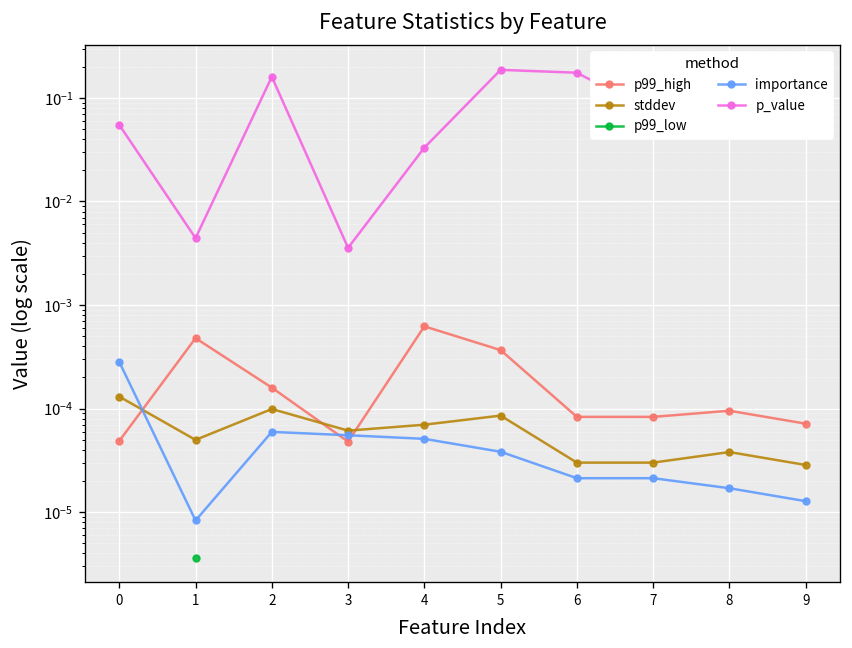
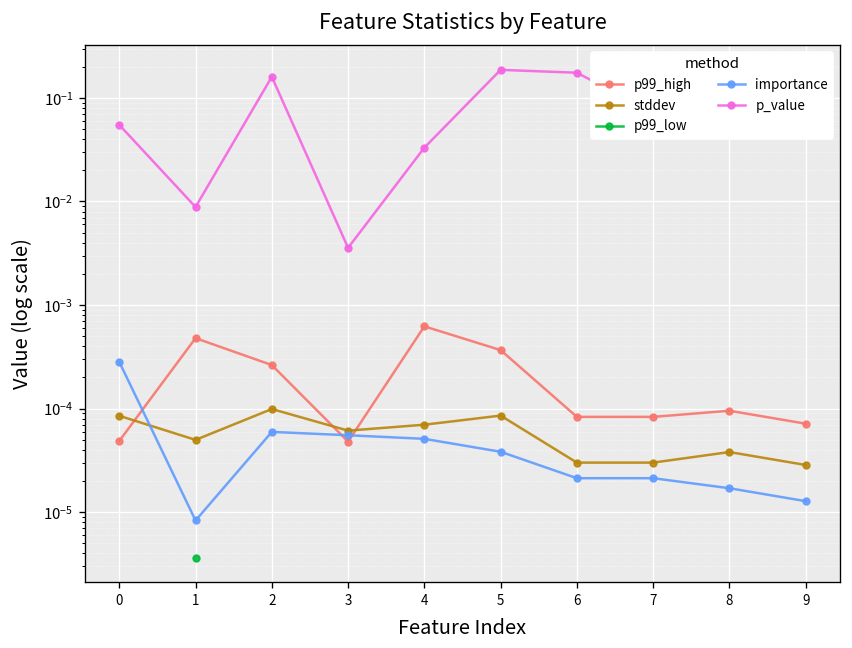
stddev, 0: 0.00013 -> 0.00009
p_value, 1: 0.004 -> 0.009
p99_high, 2: 0.00016 -> 0.00026
